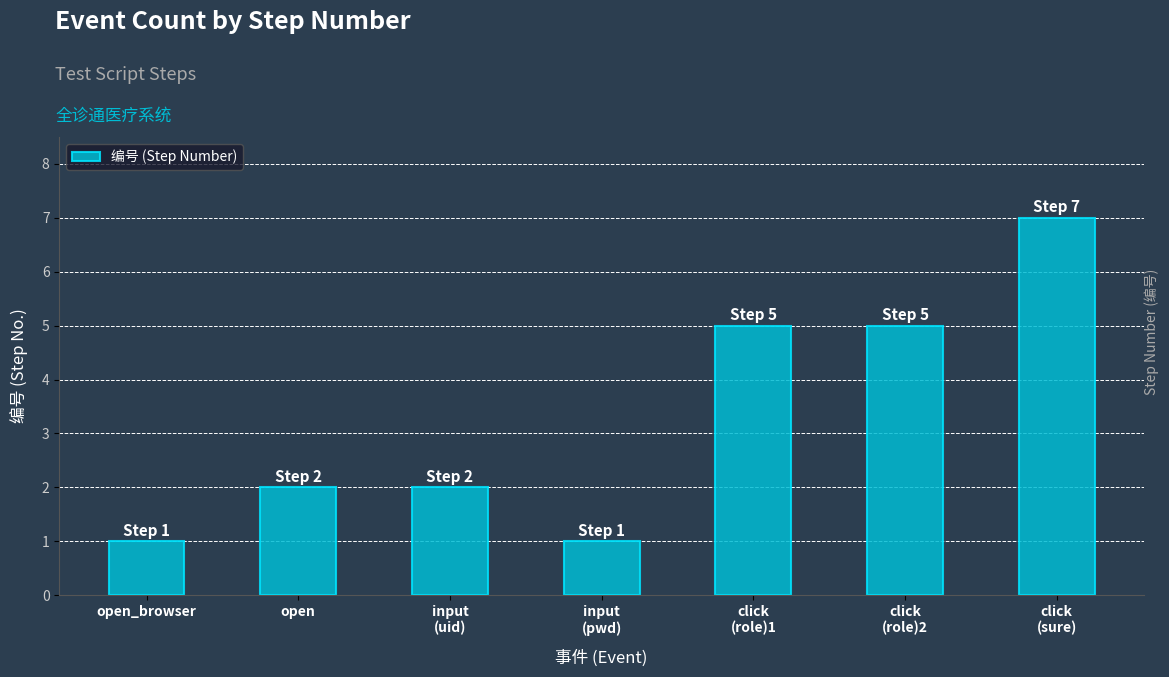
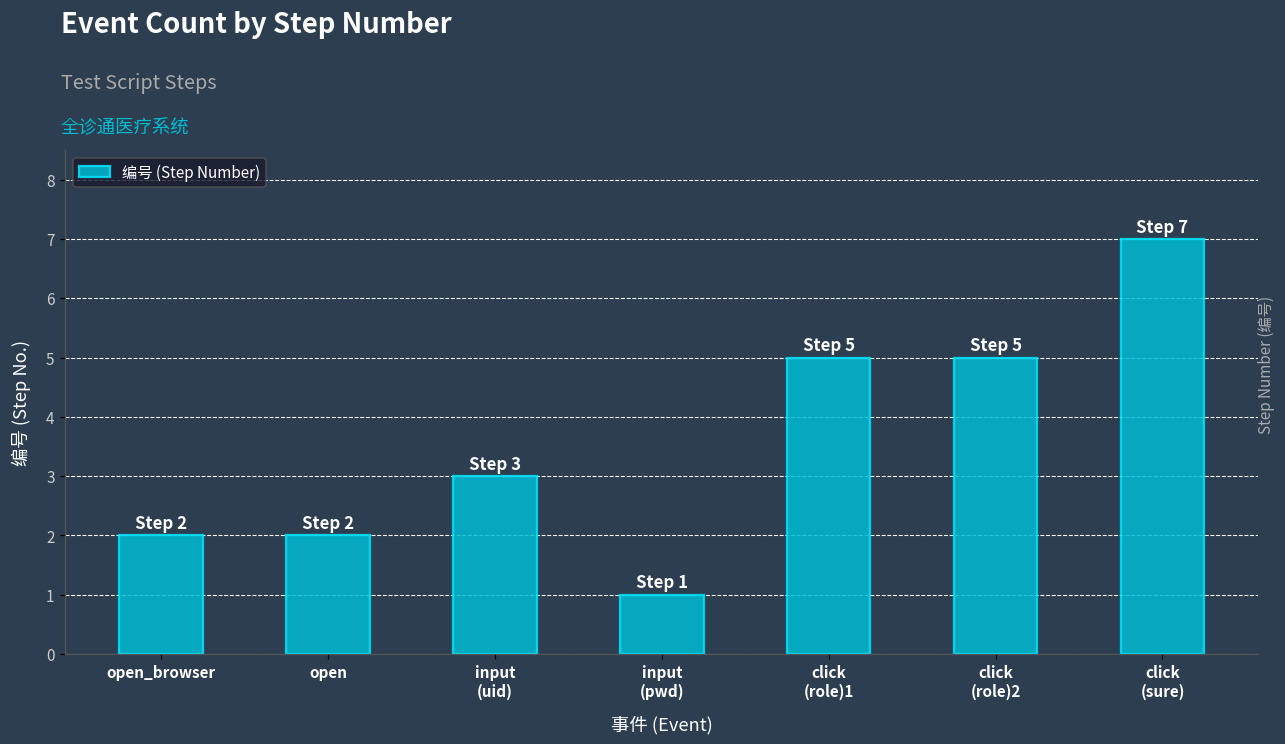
open_browser: 1 -> 2
input (uid): 2 -> 3
